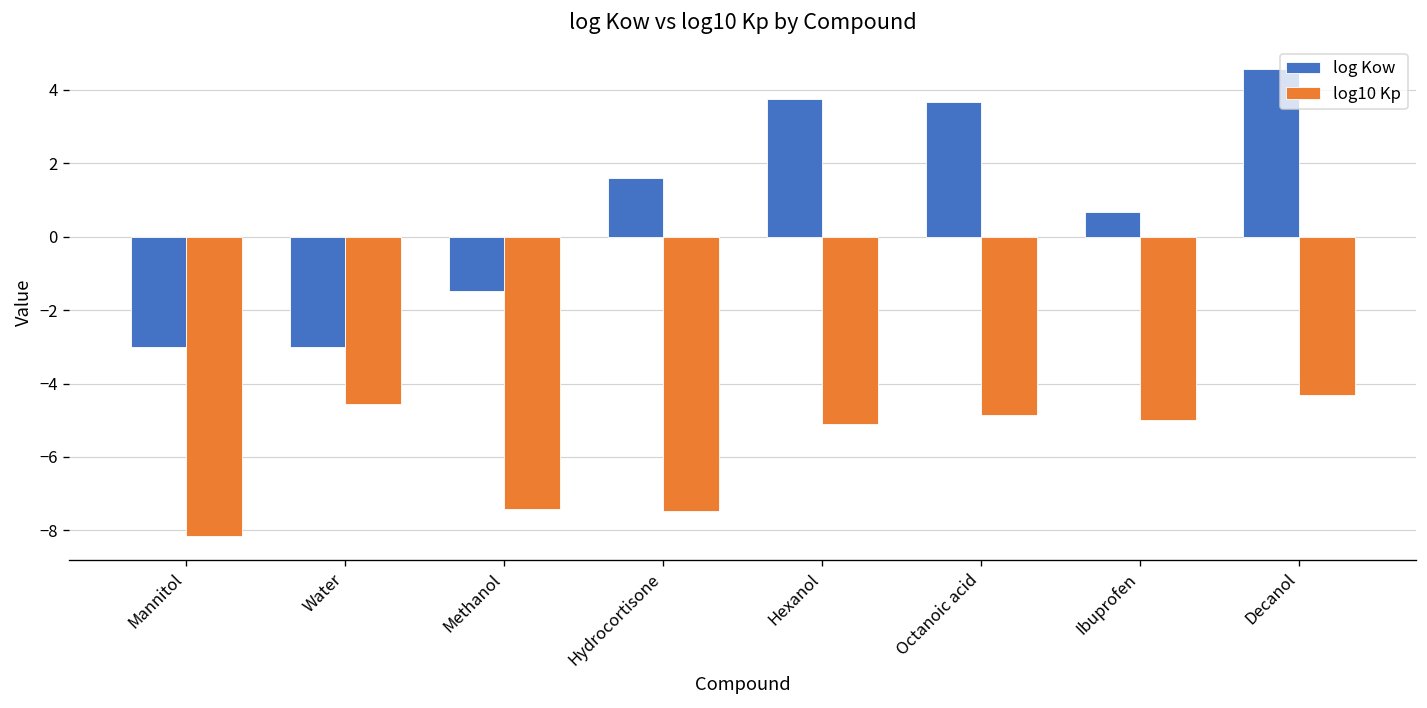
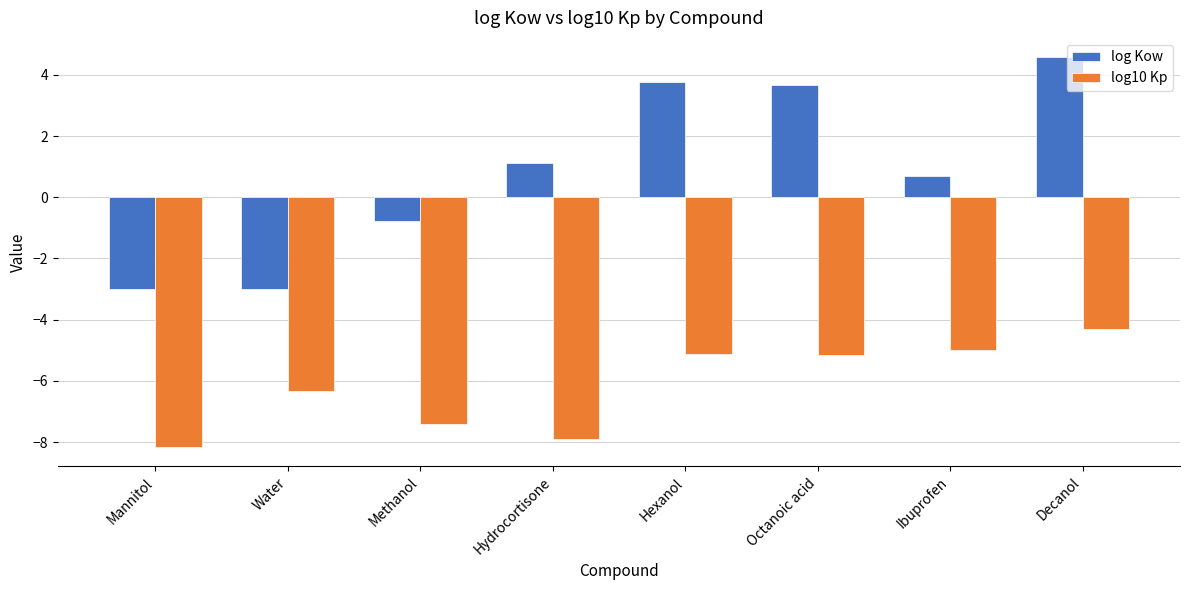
log10 Kp, Water: -4.6 -> -6.3
log Kow, Methanol: -1.5 -> -0.8
log Kow, Hydrocortisone: 1.6 -> 1.1
log10 Kp, Hydrocortisone: -7.5 -> -7.9
log10 Kp, Octanoic acid: -4.9 -> -5.2
